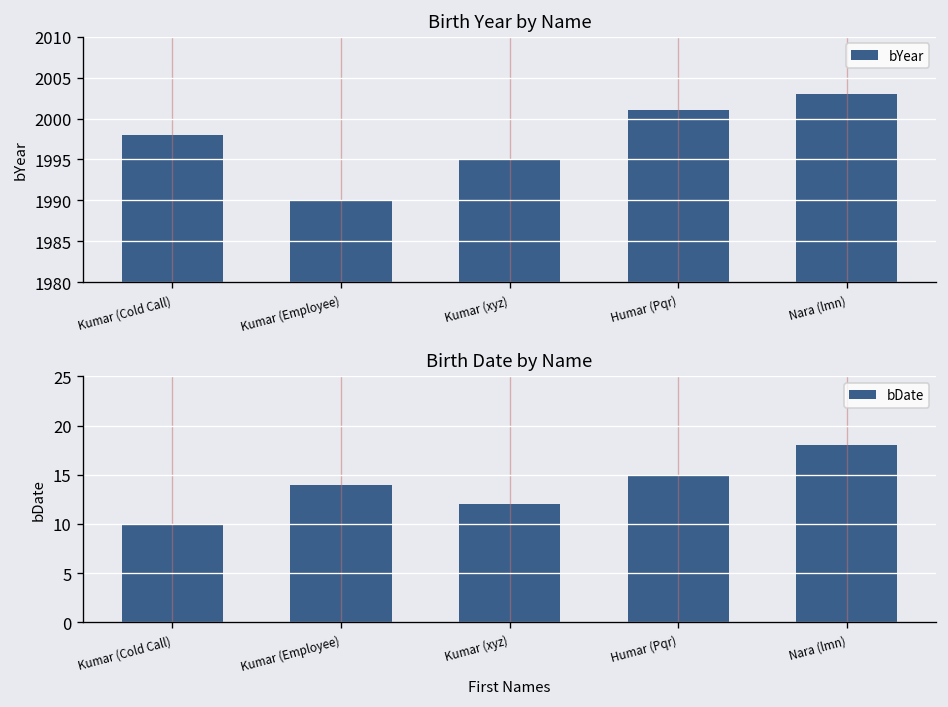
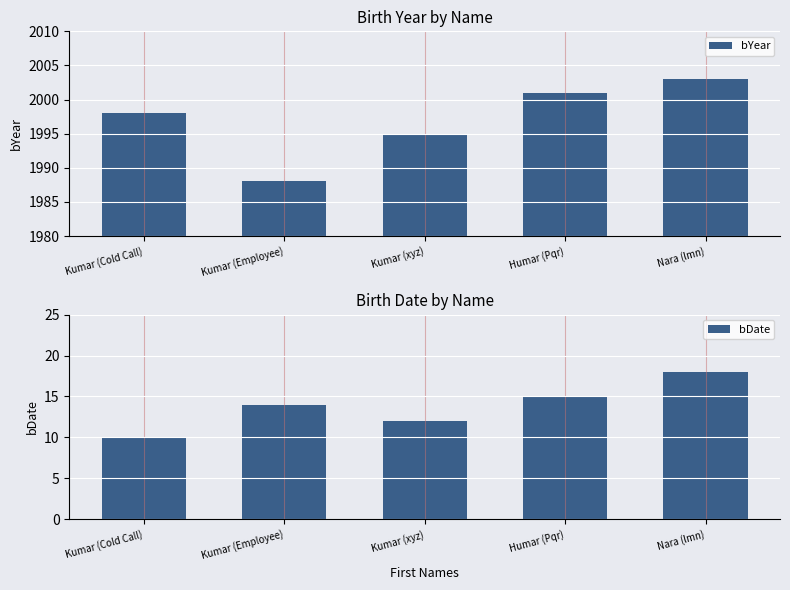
Birth Year by Name, Kumar (Employee): 1990 -> 1988
